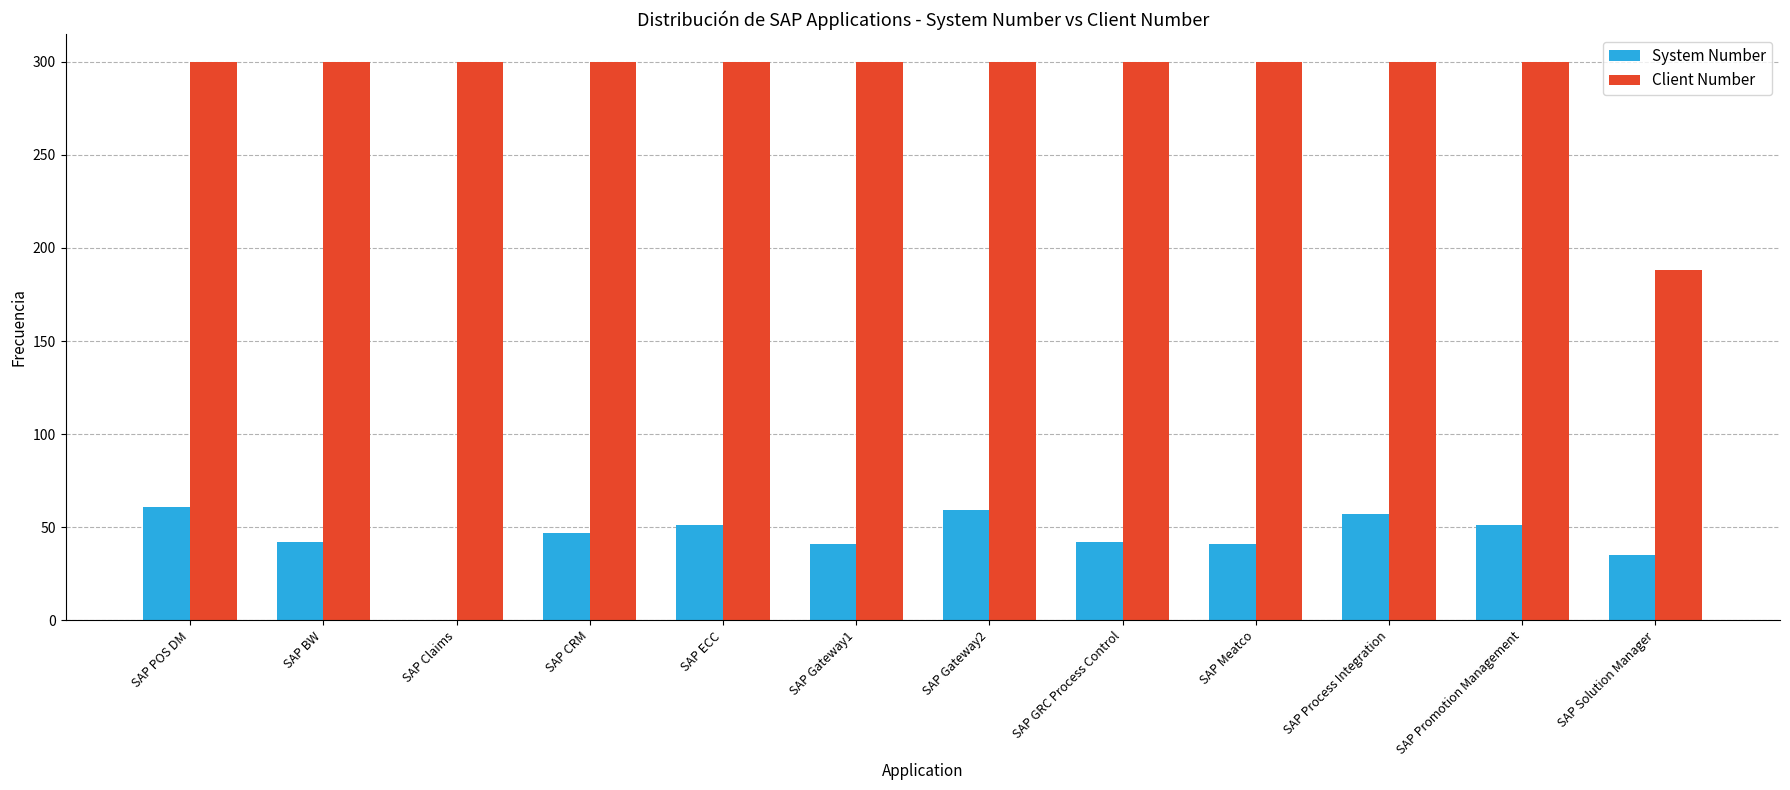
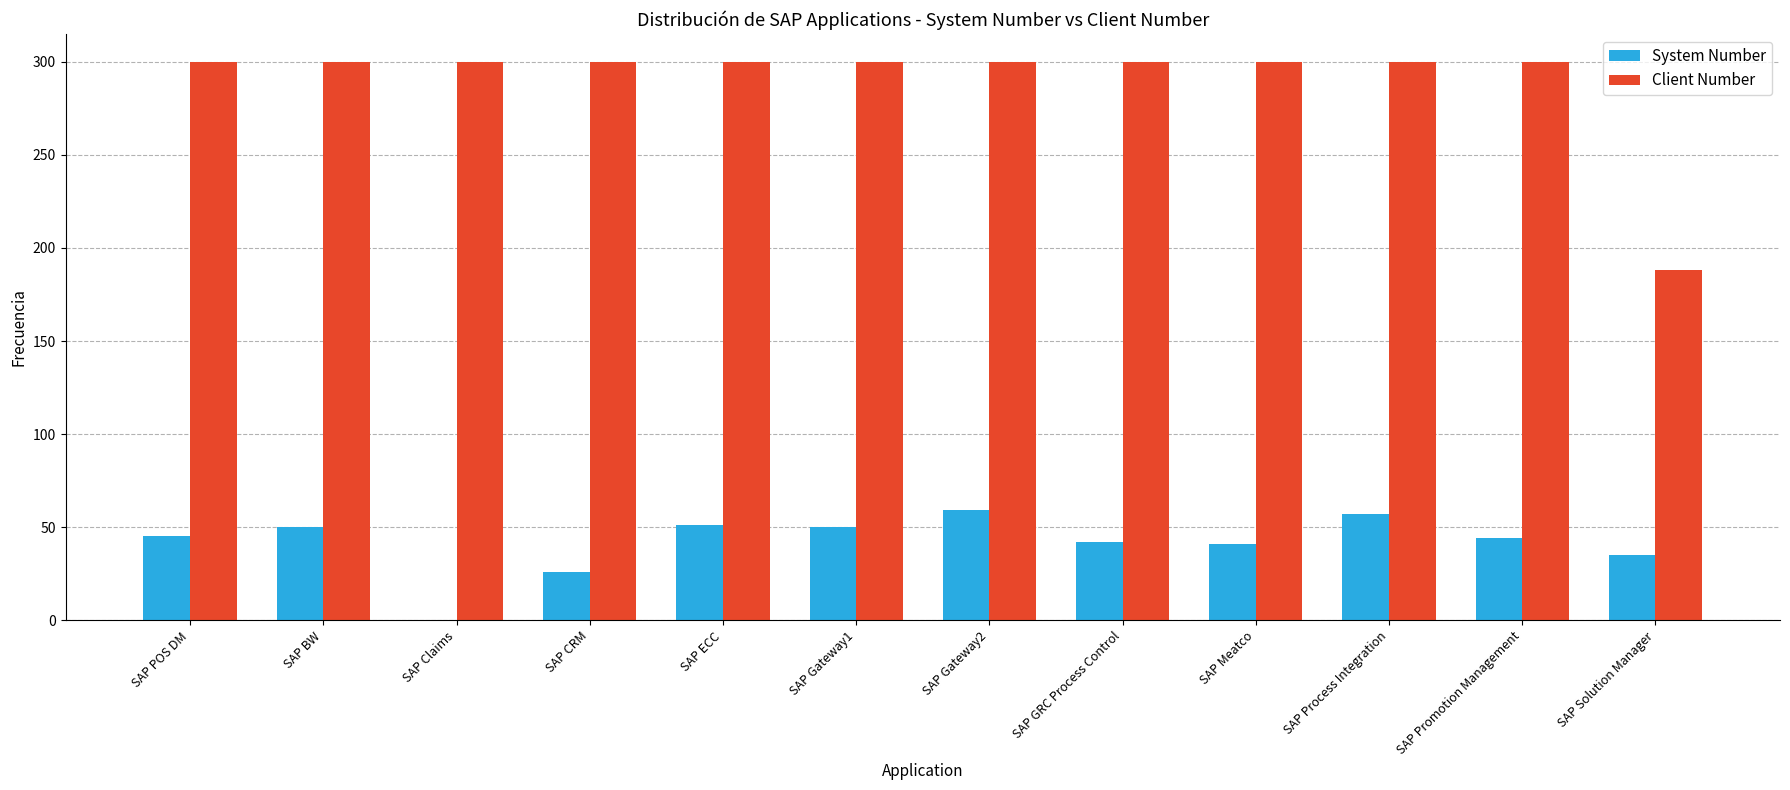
System Number, SAP POS DM: 61 -> 45
System Number, SAP BW: 42 -> 50
System Number, SAP CRM: 47 -> 26
System Number, SAP Gateway1: 41 -> 50
System Number, SAP Promotion Management: 51 -> 44
